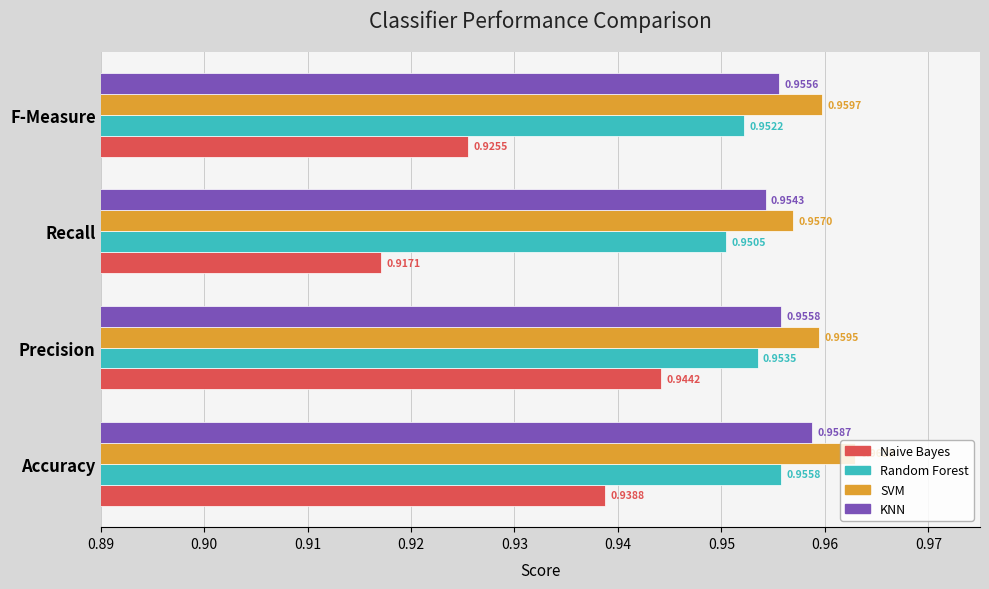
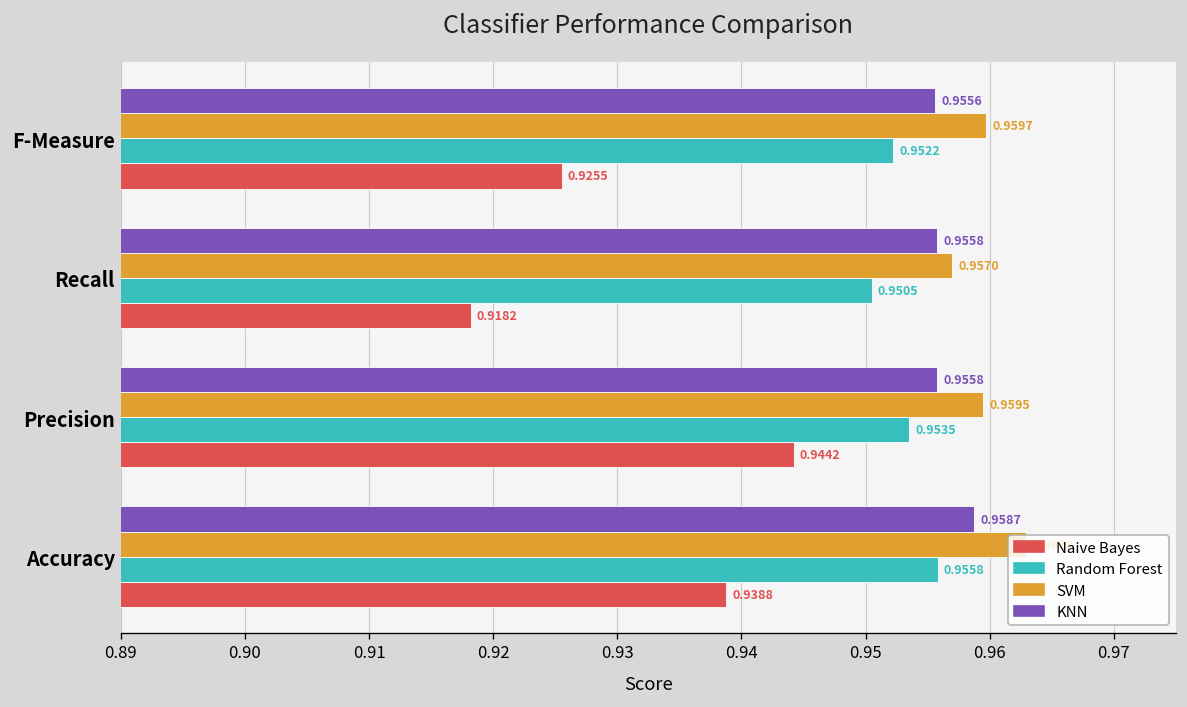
KNN, Recall: 0.9543 -> 0.9558
Naive Bayes, Recall: 0.9171 -> 0.9182
